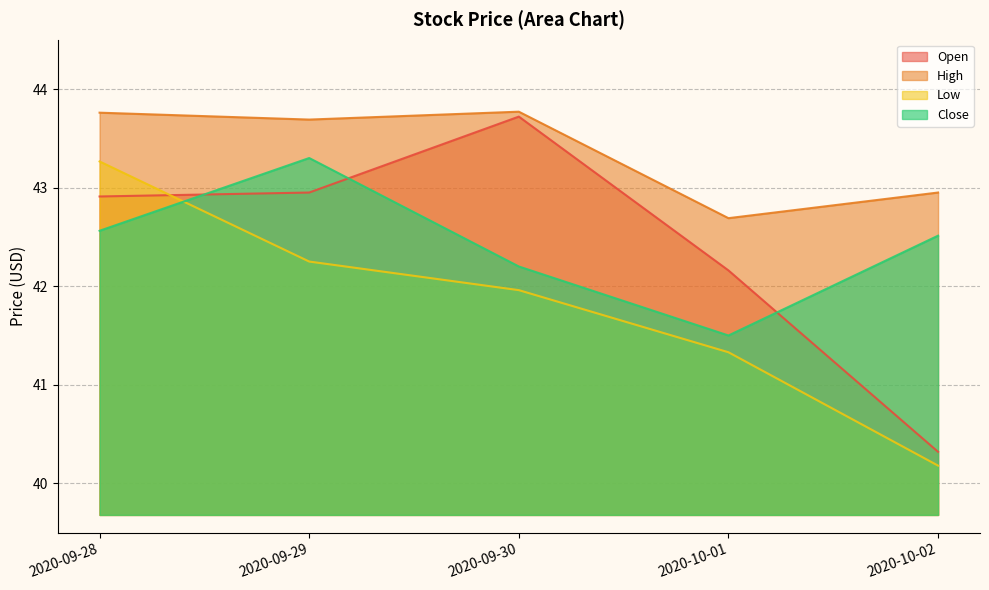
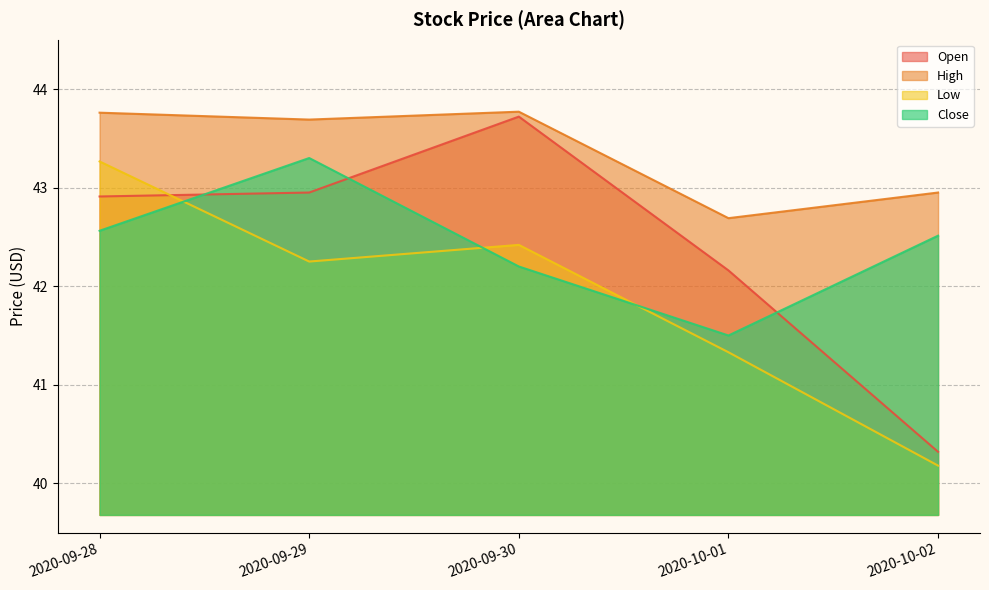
Low, 2020-09-30: 42.0 -> 42.4
